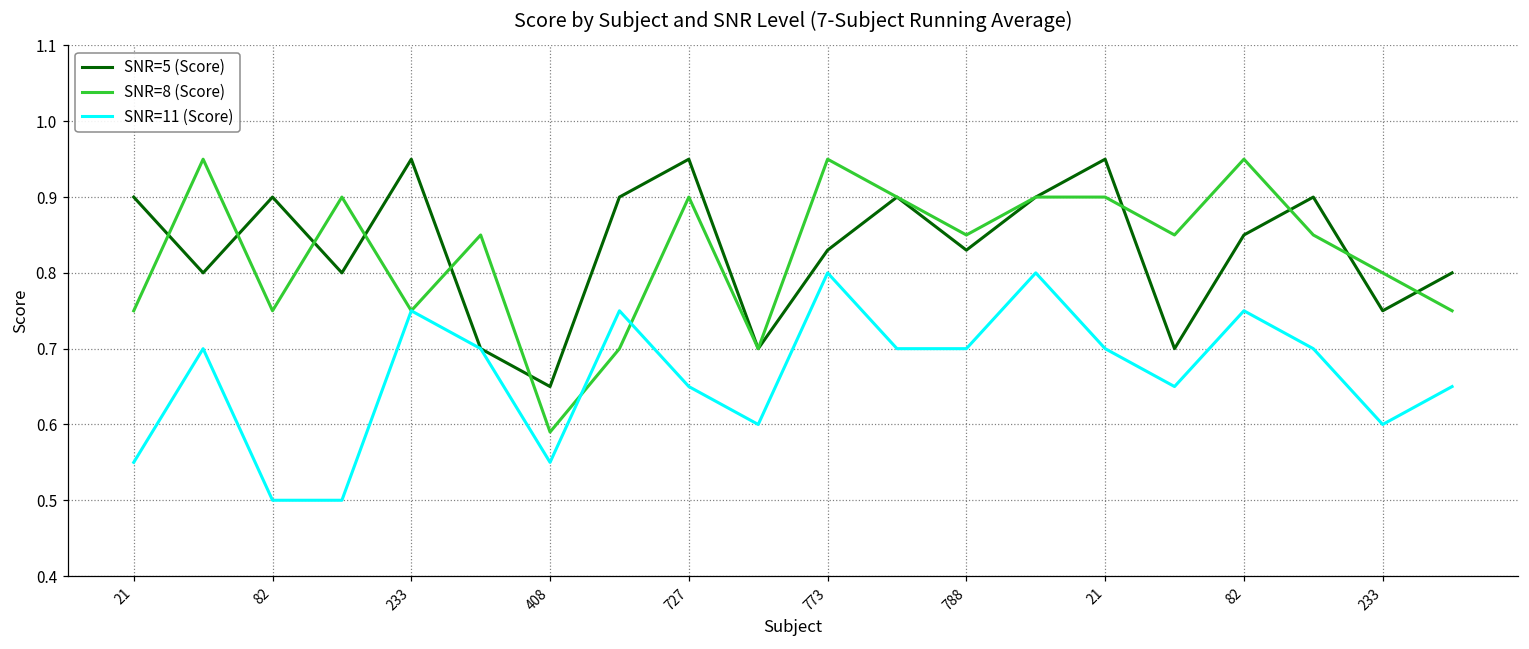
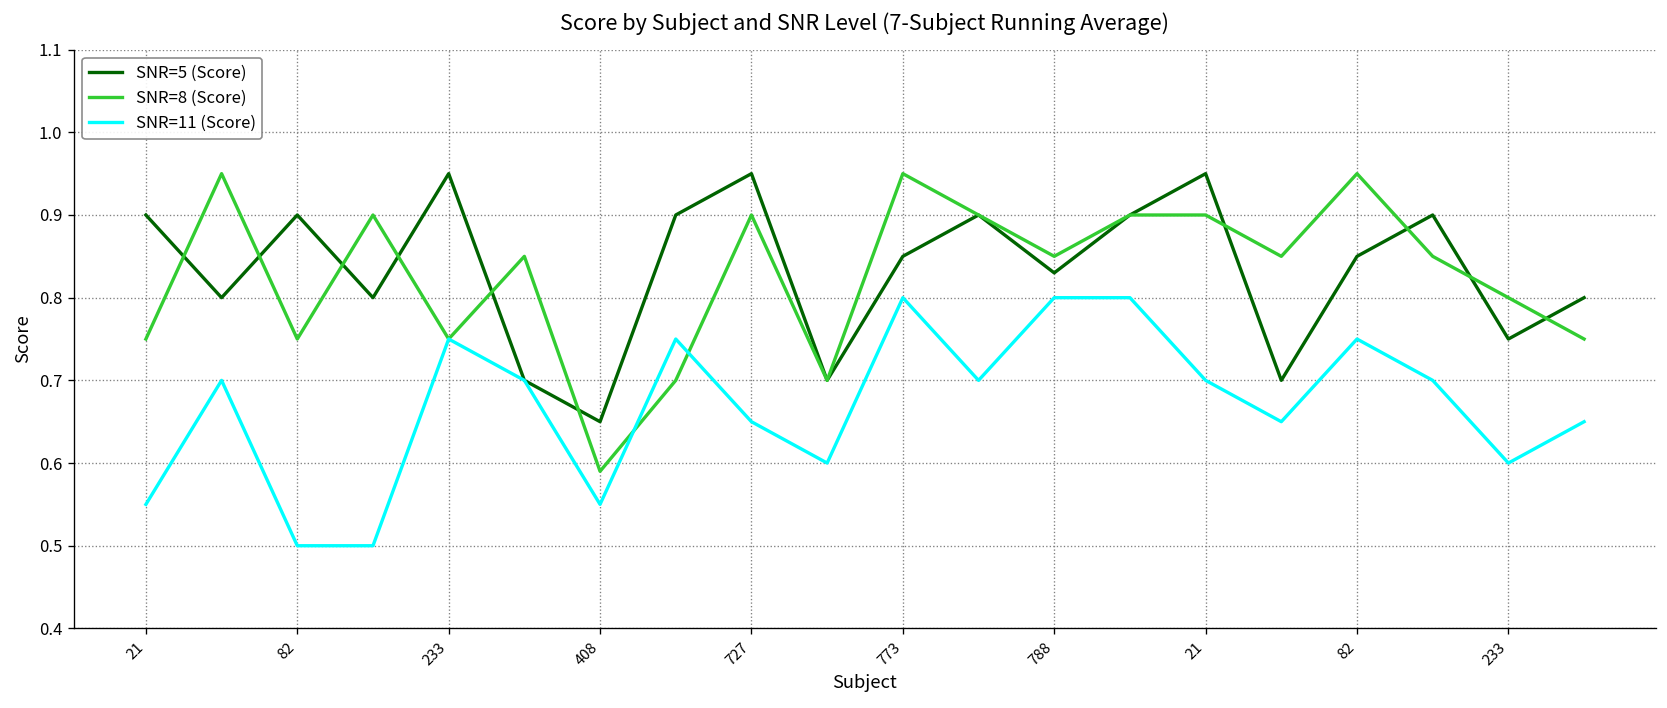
SNR=5 (Score), 773: 0.83 -> 0.85
SNR=11 (Score), 788: 0.7 -> 0.8
